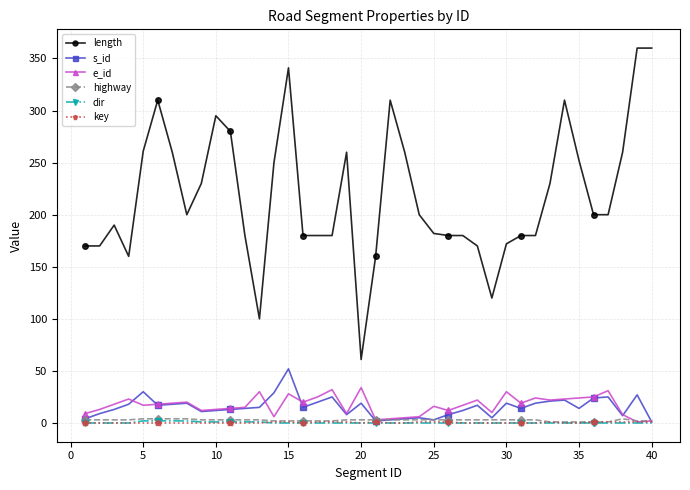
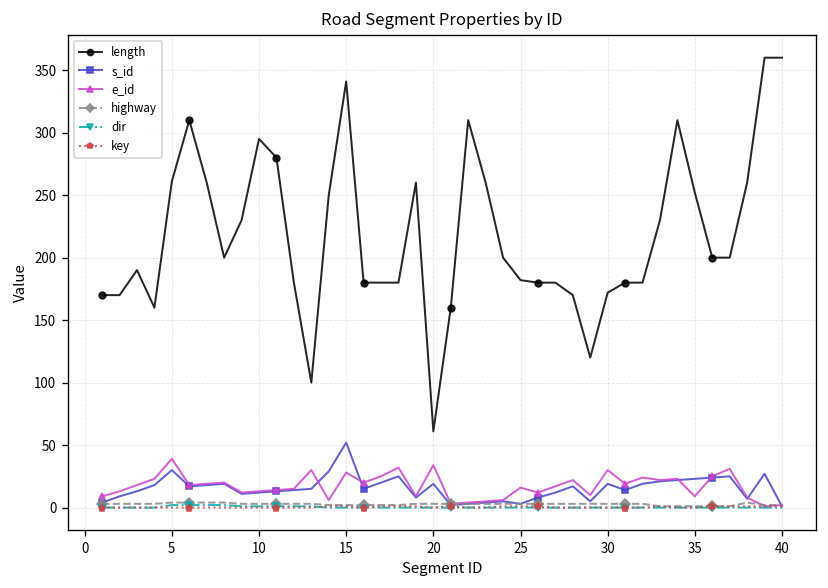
e_id, 5: 17 -> 39
s_id, 35: 14 -> 23
e_id, 35: 24 -> 9
